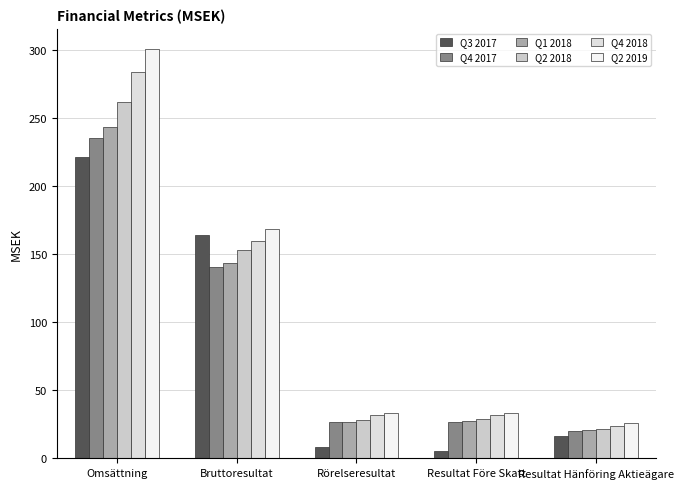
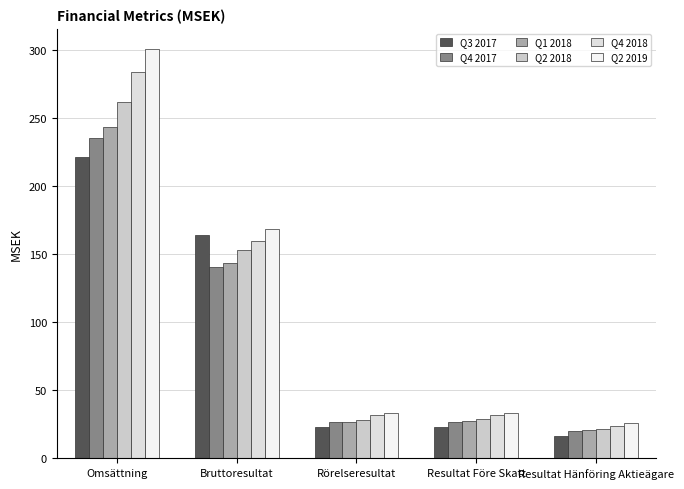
Q3 2017, Rörelseresultat: 9 -> 23
Q3 2017, Resultat Före Skatt: 5 -> 23
